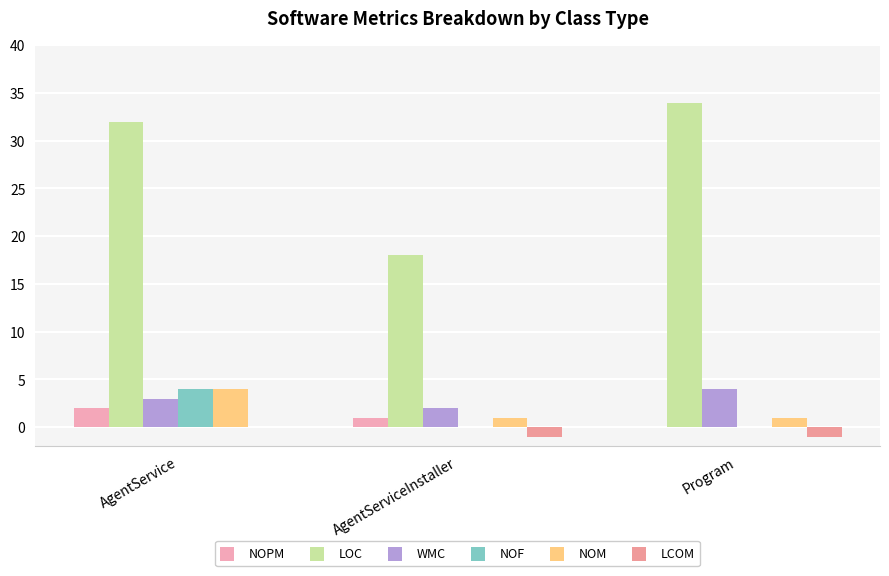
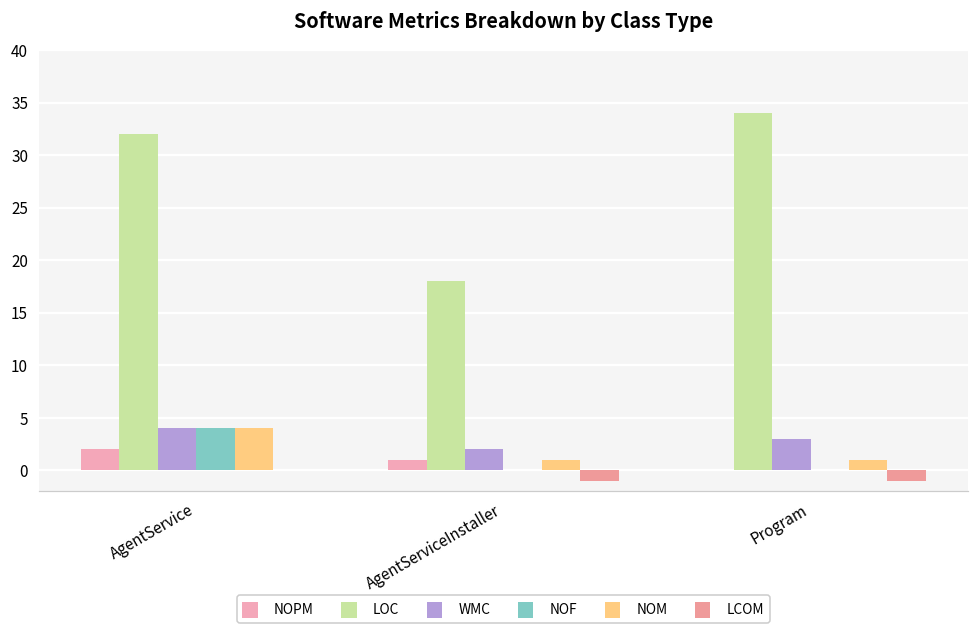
WMC, AgentService: 3 -> 4
WMC, Program: 4 -> 3
